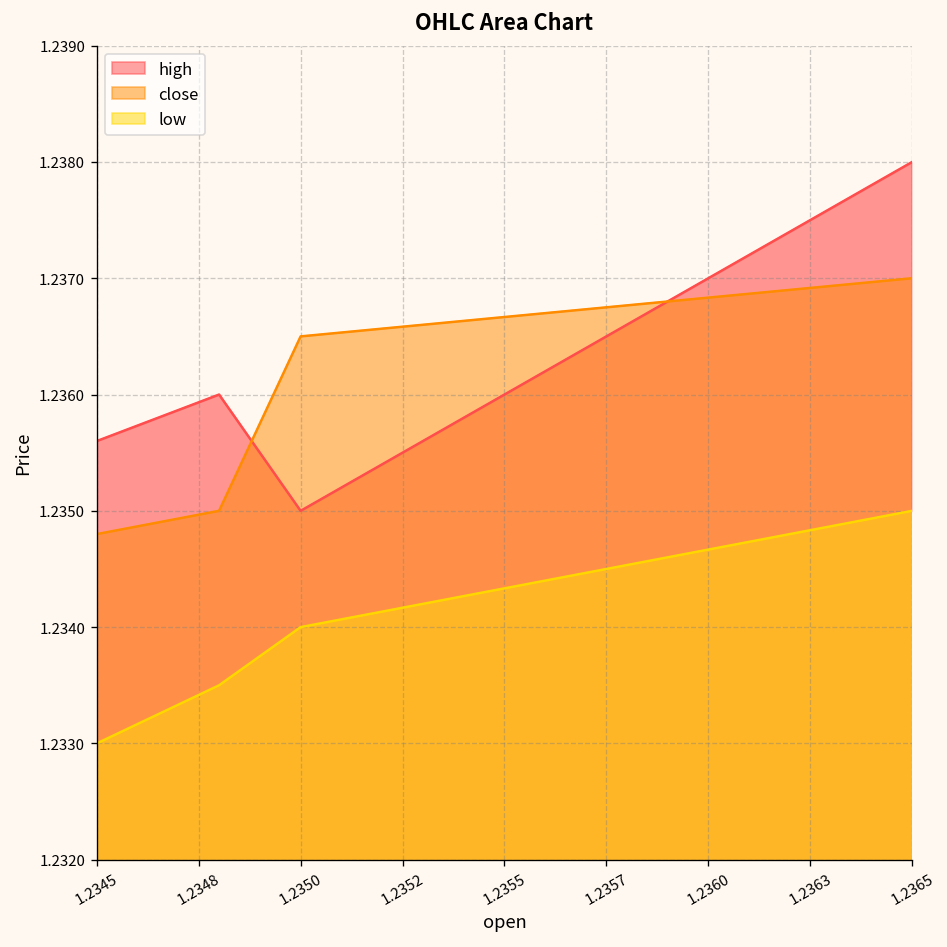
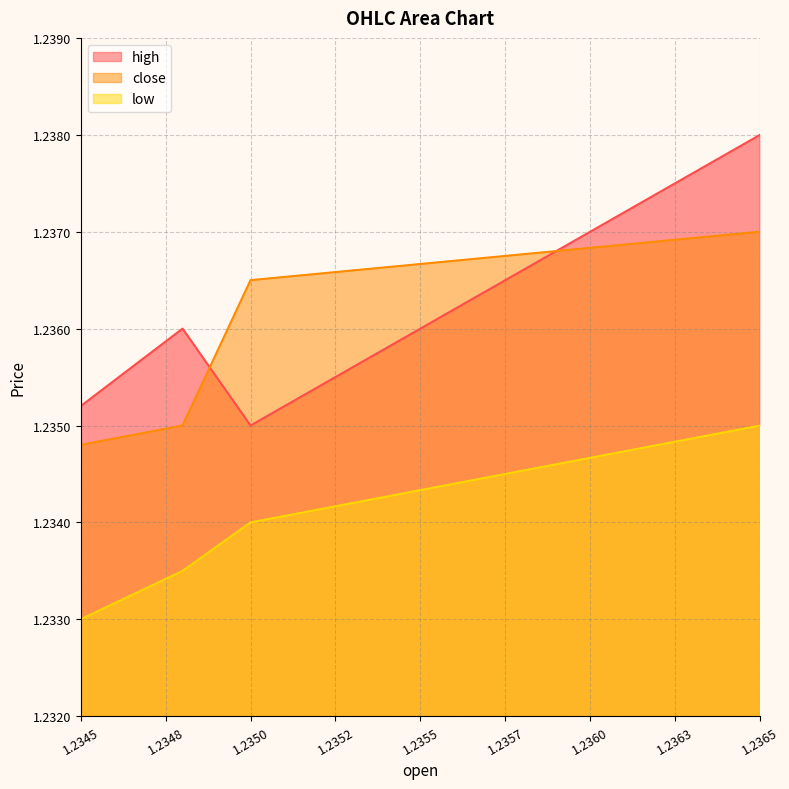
high, 1.2345: 1.2356 -> 1.2352
